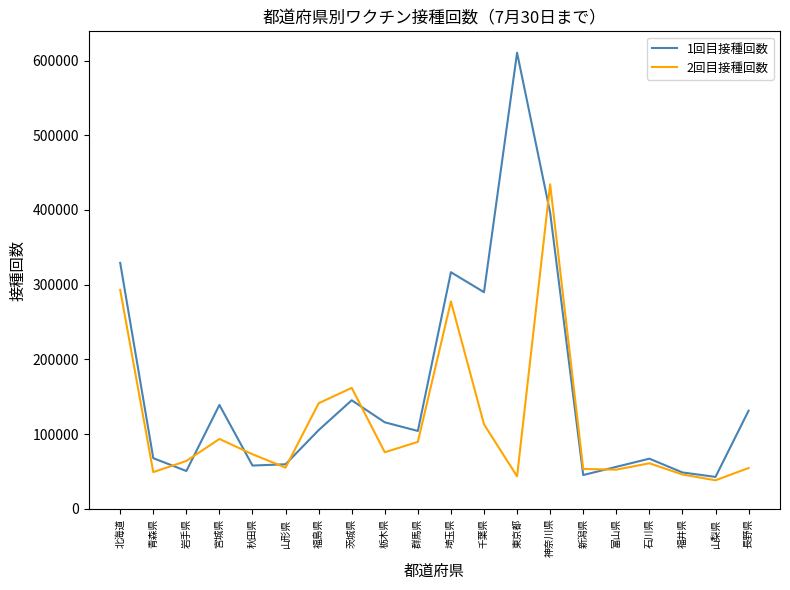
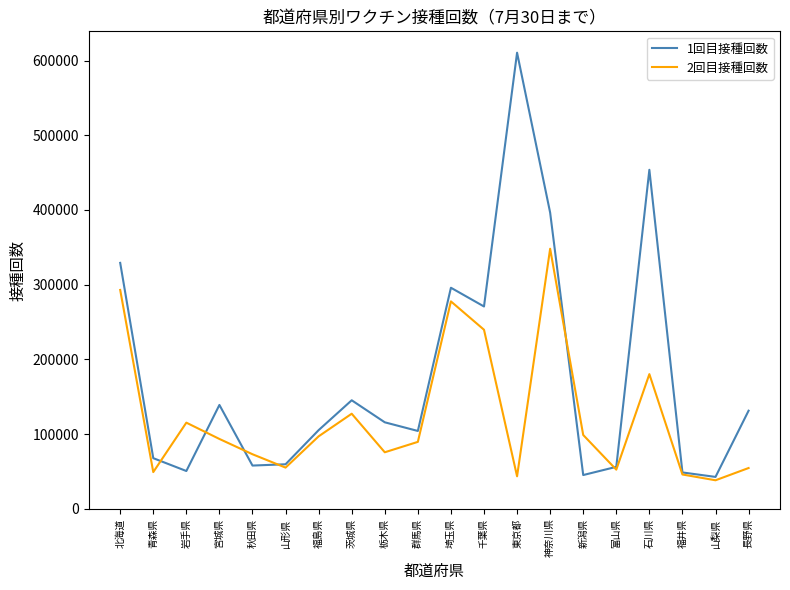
2回目接種回数, 岩手県: 60000 -> 120000
2回目接種回数, 福島県: 140000 -> 100000
2回目接種回数, 茨城県: 160000 -> 130000
1回目接種回数, 埼玉県: 320000 -> 300000
1回目接種回数, 千葉県: 290000 -> 270000
2回目接種回数, 千葉県: 110000 -> 240000
2回目接種回数, 神奈川県: 430000 -> 350000
2回目接種回数, 新潟県: 50000 -> 100000
1回目接種回数, 石川県: 70000 -> 450000
2回目接種回数, 石川県: 60000 -> 180000
